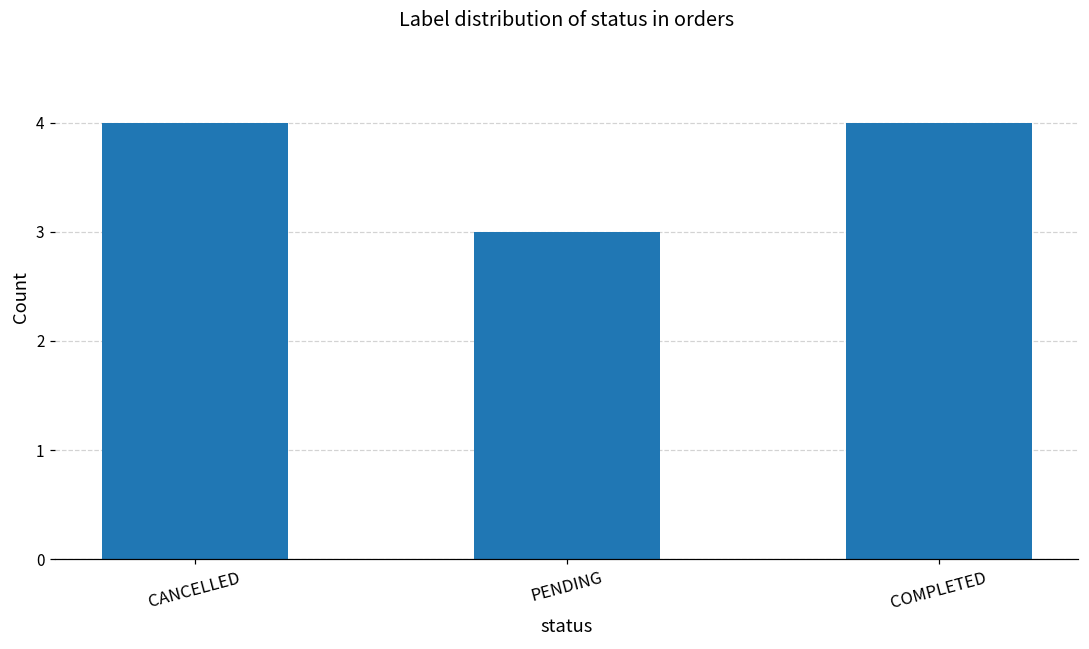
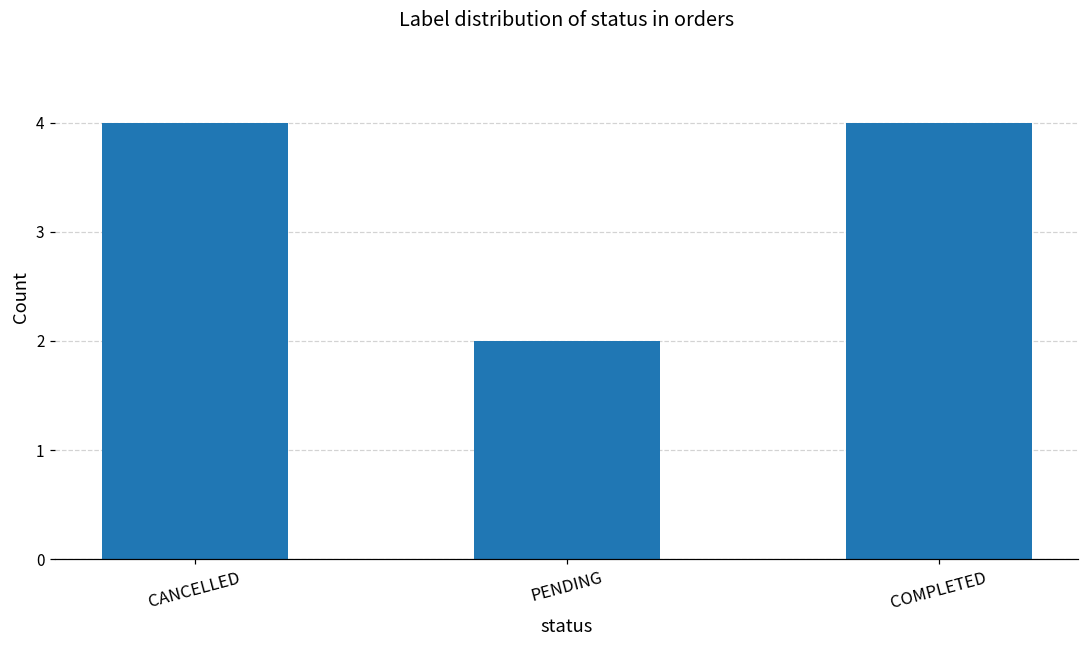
PENDING: 3 -> 2
